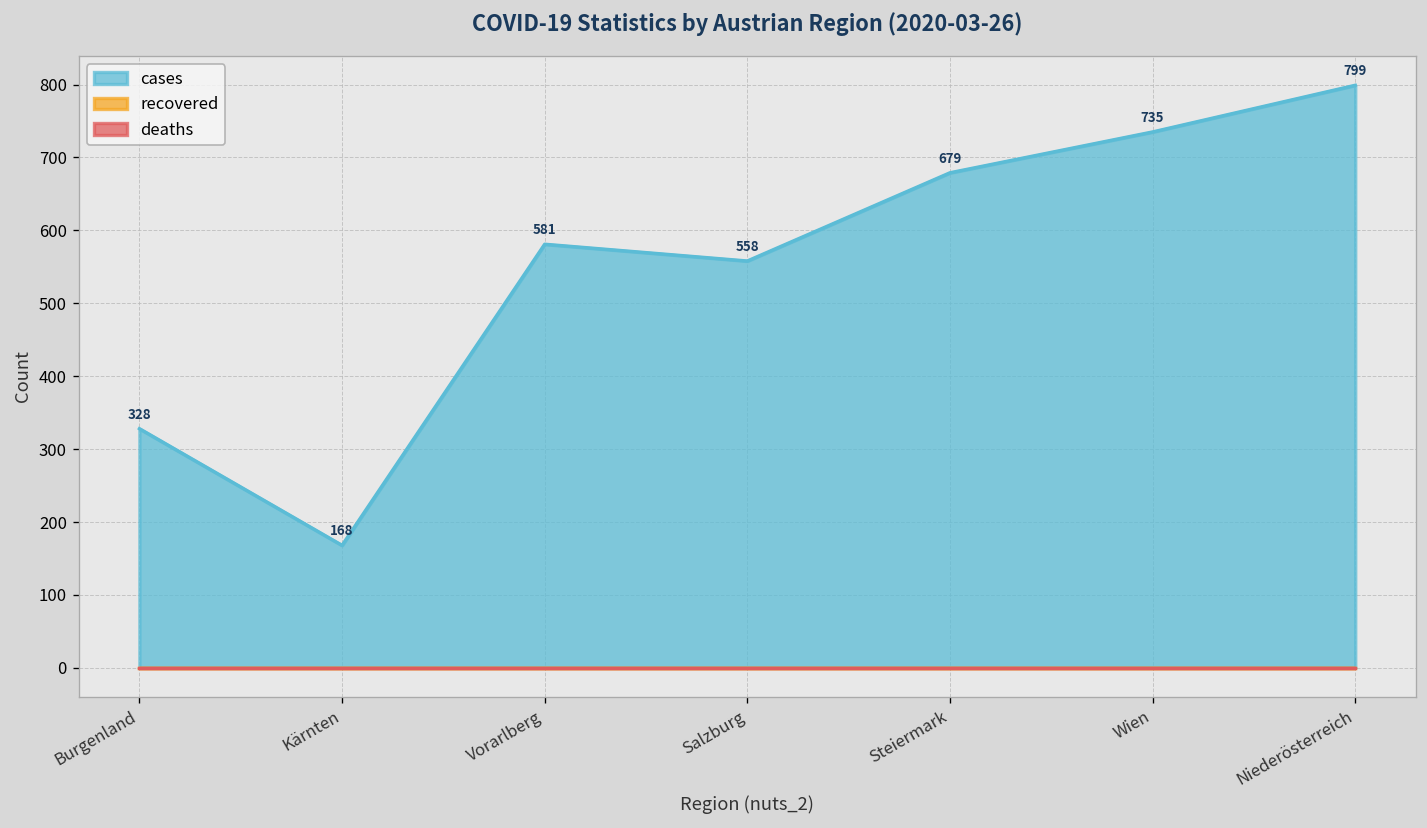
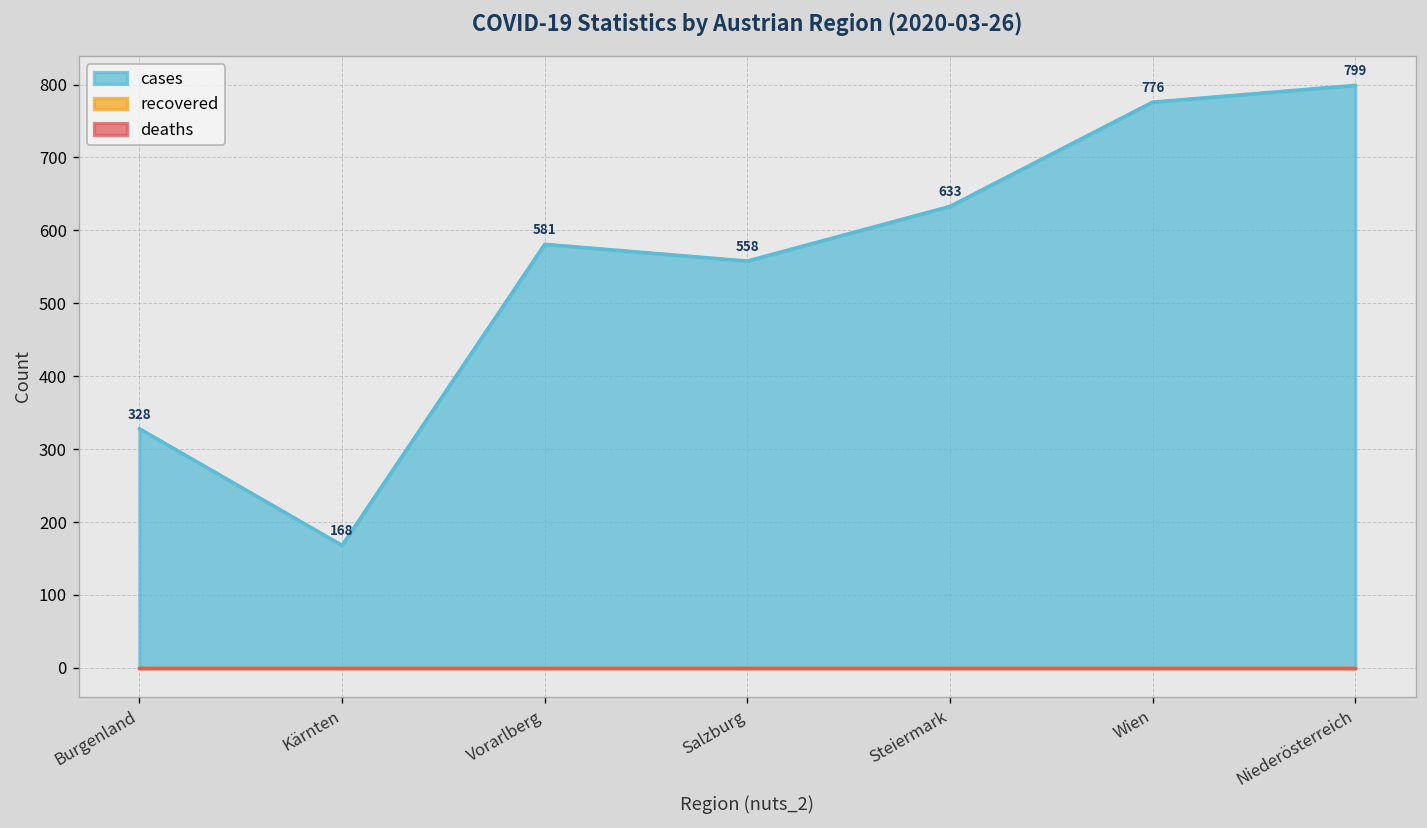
cases, Steiermark: 679 -> 633
cases, Wien: 735 -> 776
